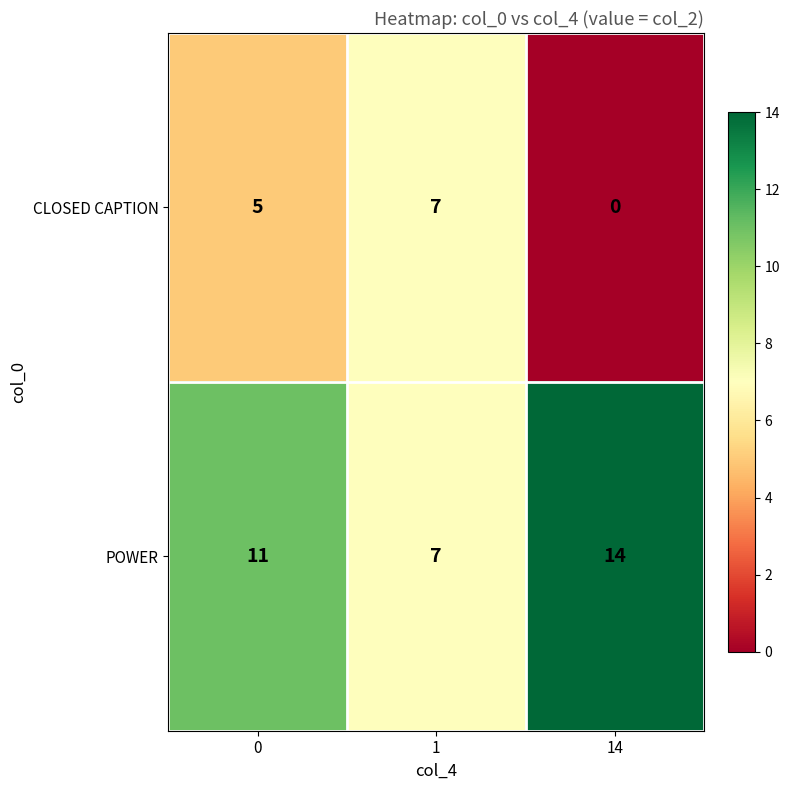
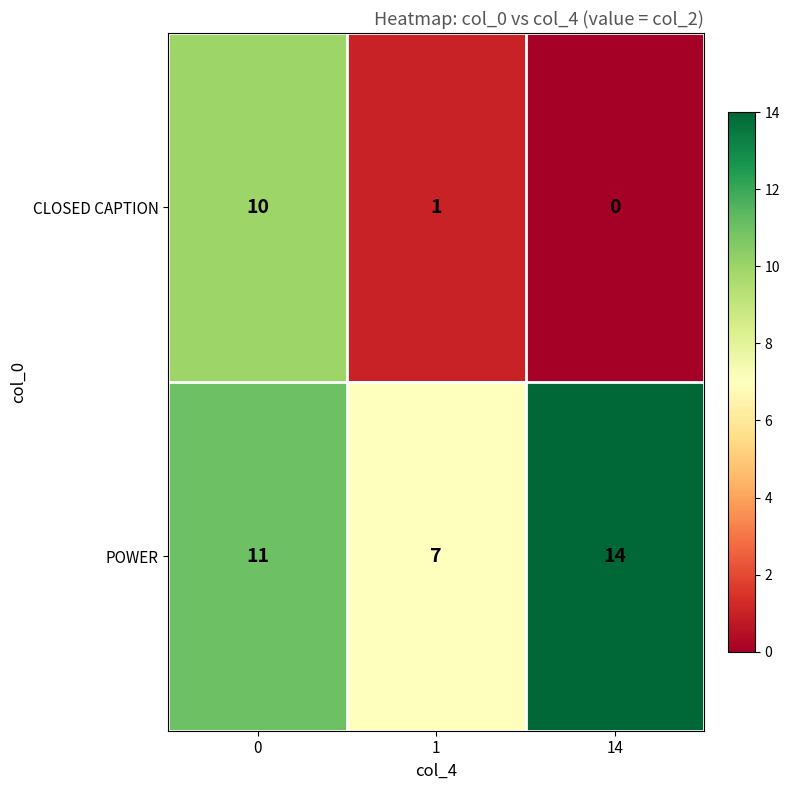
CLOSED CAPTION, 0: 5 -> 10
CLOSED CAPTION, 1: 7 -> 1
